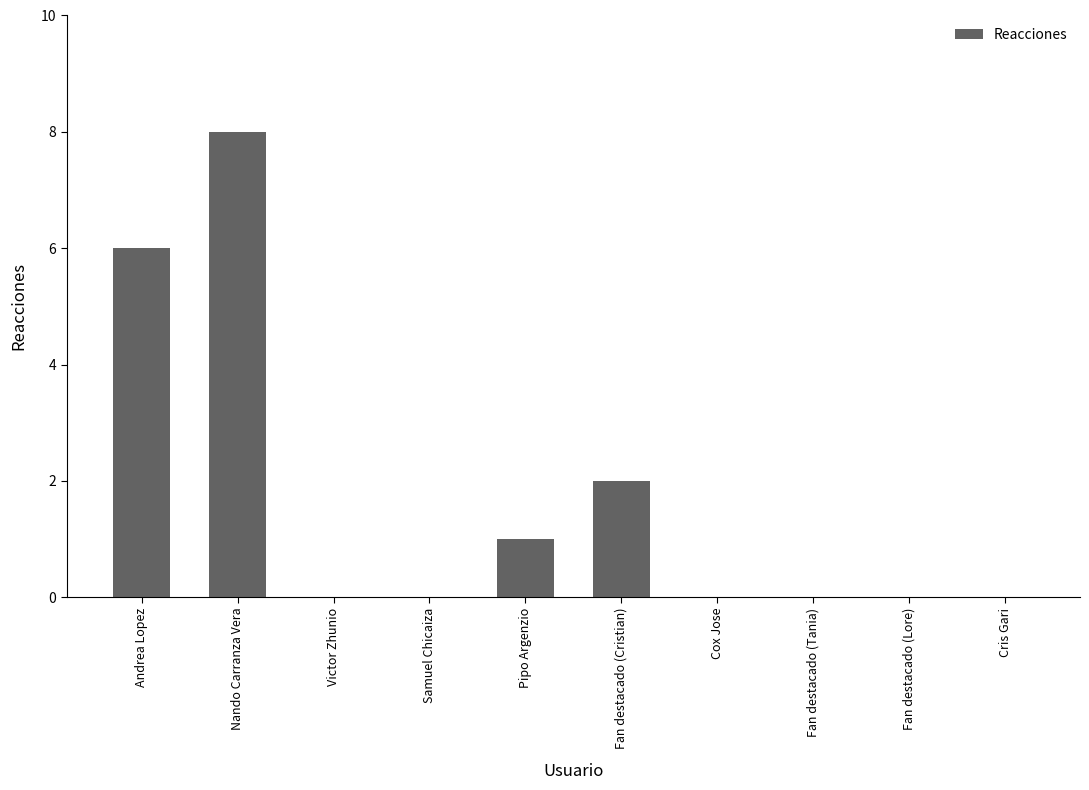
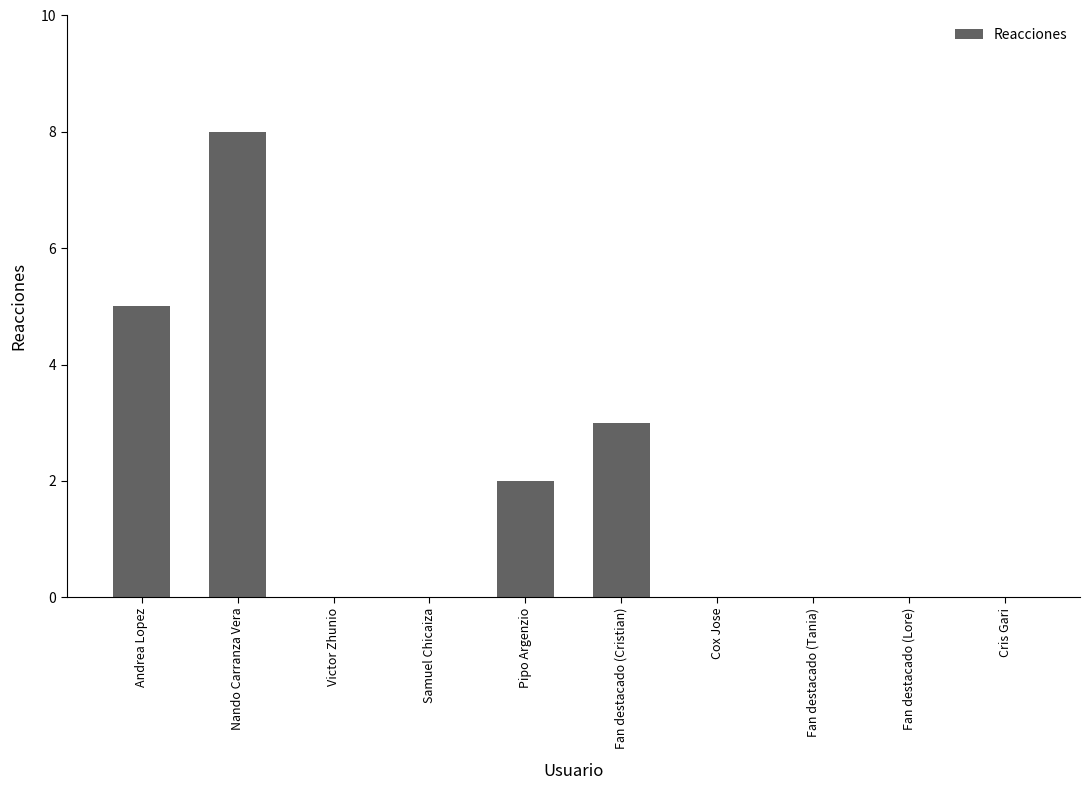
Andrea Lopez: 6 -> 5
Pipo Argenzio: 1 -> 2
Fan destacado (Cristian): 2 -> 3
